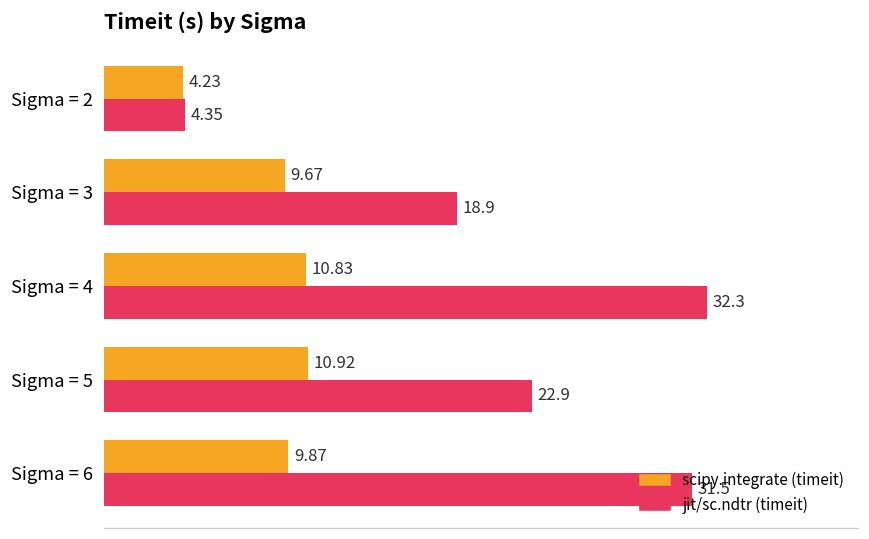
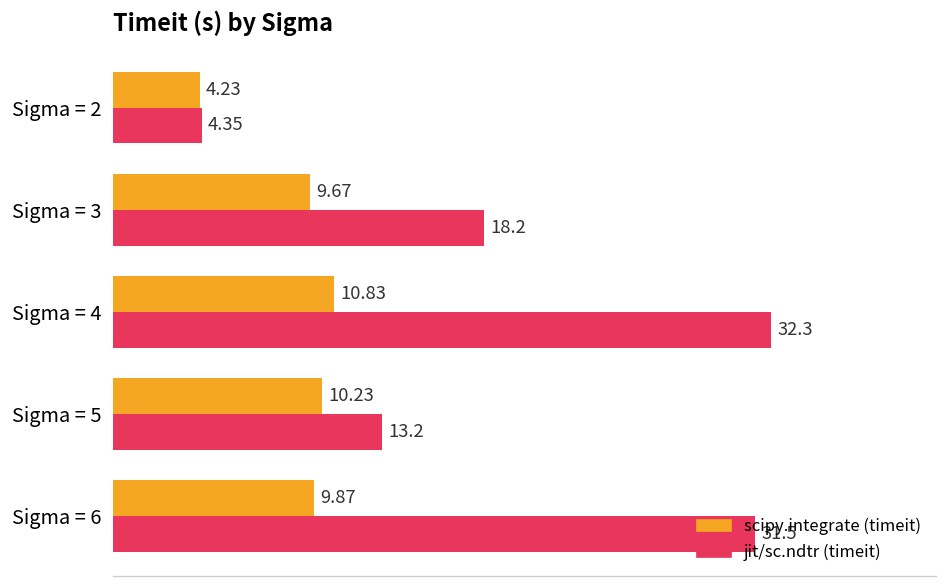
jit/sc.ndtr (timeit), Sigma = 3: 18.9 -> 18.2
scipy.integrate (timeit), Sigma = 5: 10.92 -> 10.23
jit/sc.ndtr (timeit), Sigma = 5: 22.9 -> 13.2
